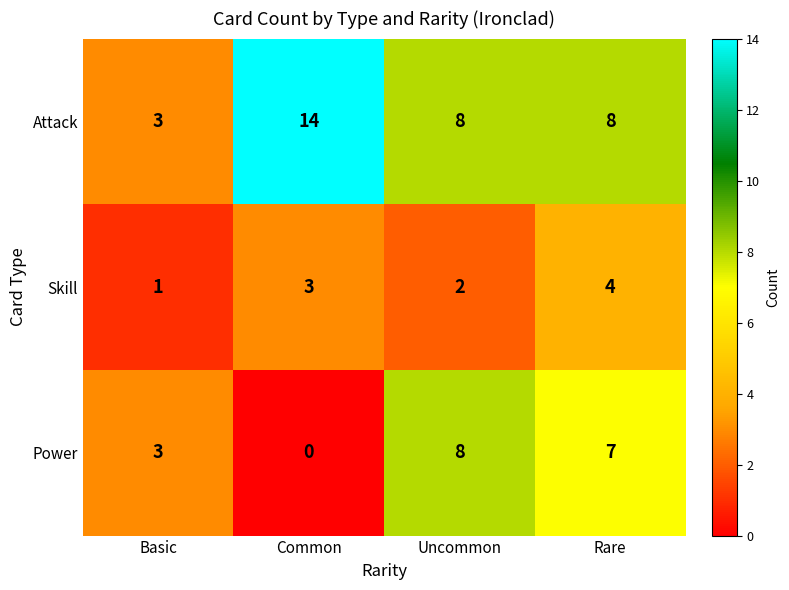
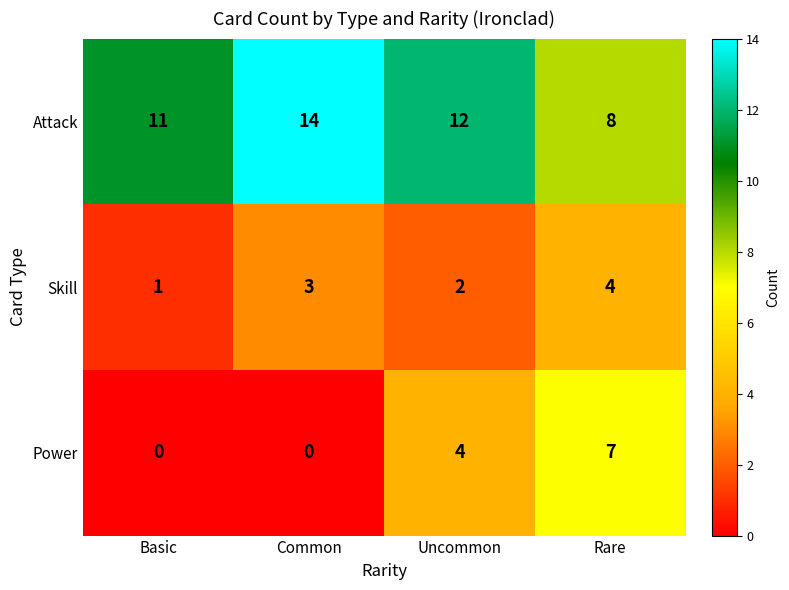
Attack, Basic: 3 -> 11
Attack, Uncommon: 8 -> 12
Power, Basic: 3 -> 0
Power, Uncommon: 8 -> 4
